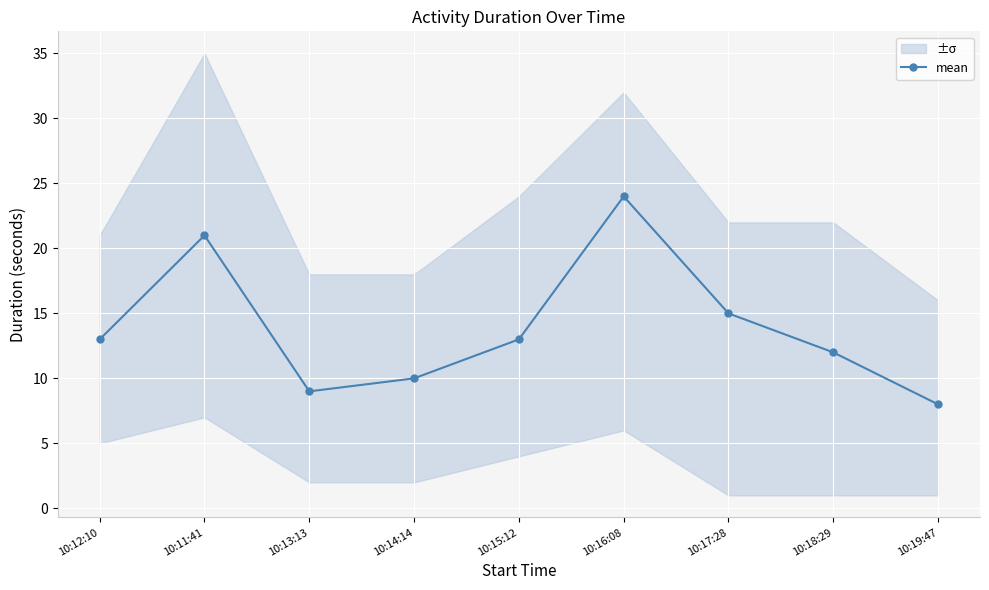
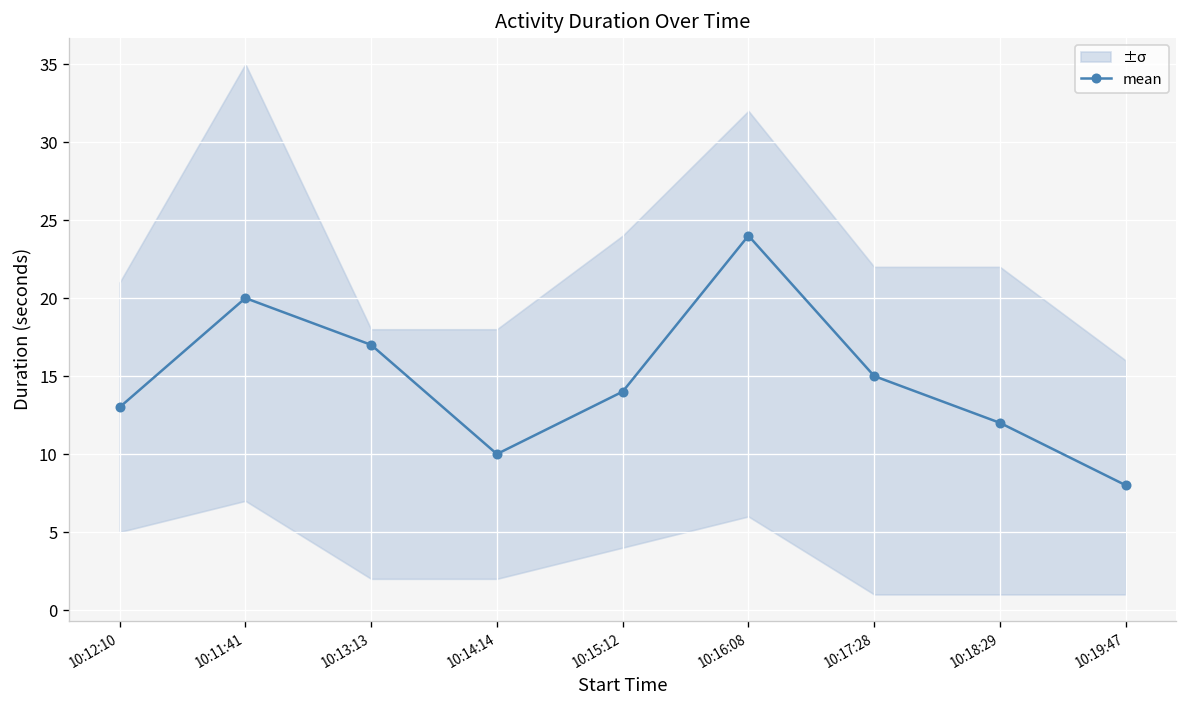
mean, 10:11:41: 21 -> 20
mean, 10:13:13: 9 -> 17
mean, 10:15:12: 13 -> 14
